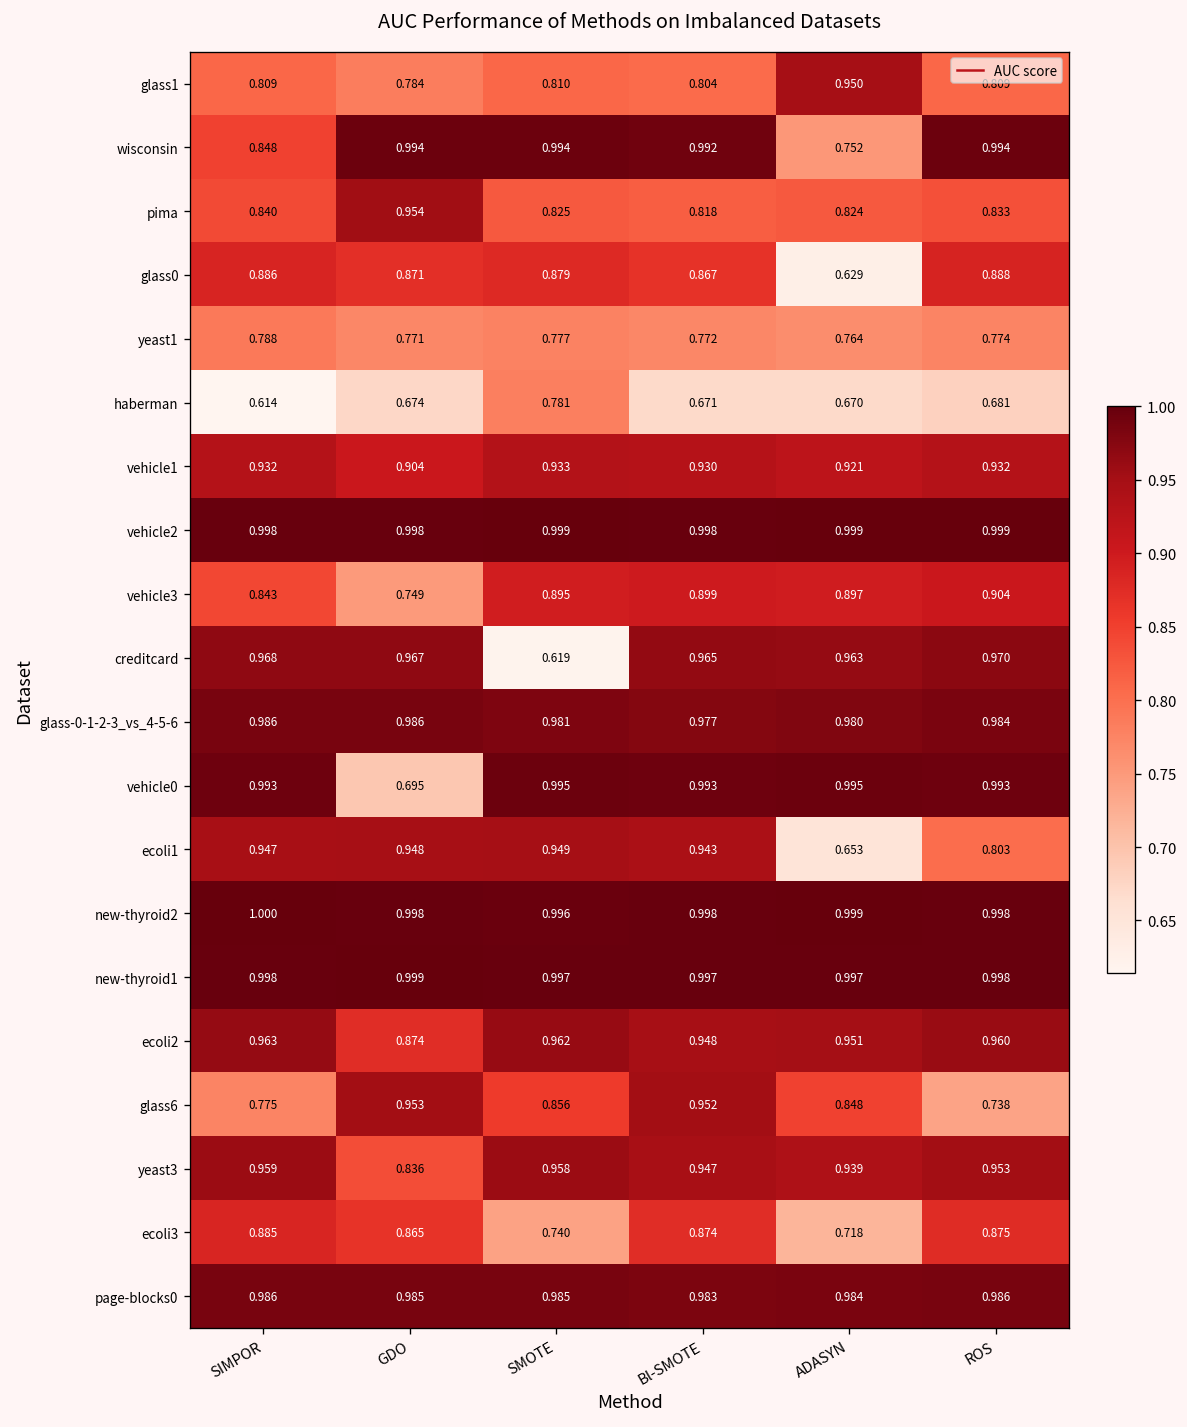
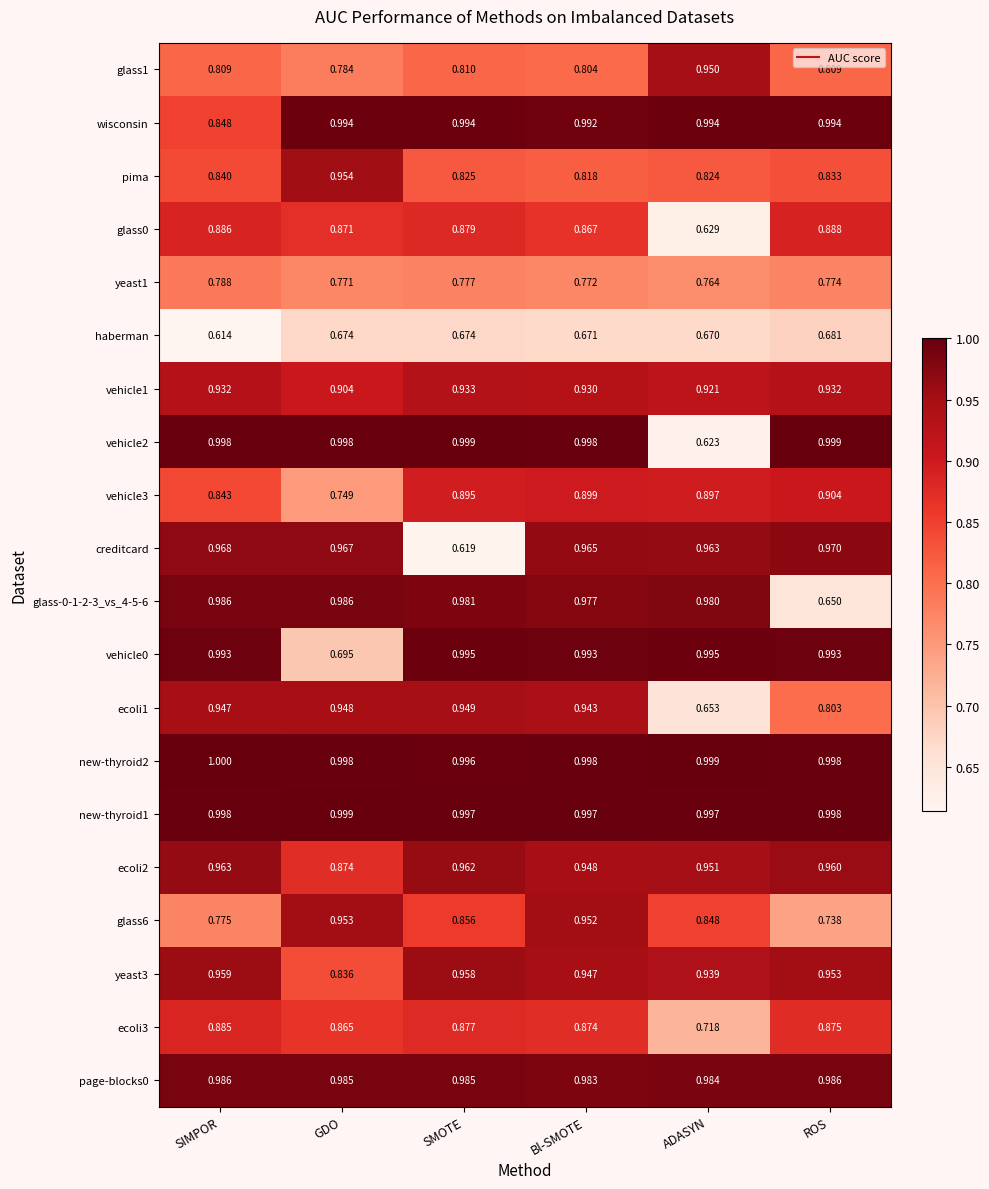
wisconsin, ADASYN: 0.752 -> 0.994
haberman, SMOTE: 0.781 -> 0.674
vehicle2, ADASYN: 0.999 -> 0.623
glass-0-1-2-3_vs_4-5-6, ROS: 0.984 -> 0.650
ecoli3, SMOTE: 0.740 -> 0.877
